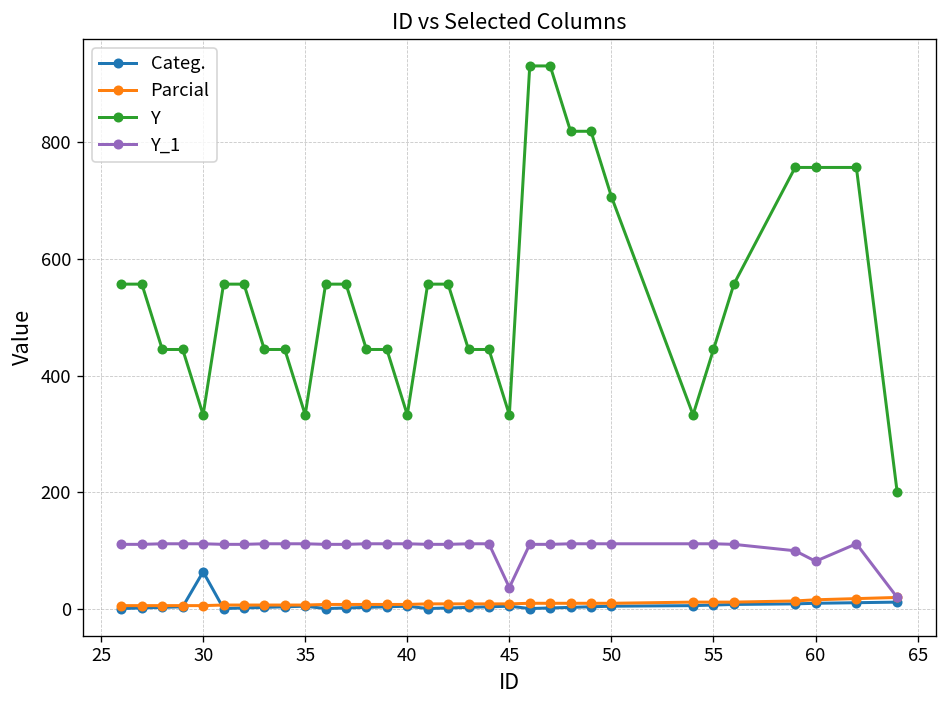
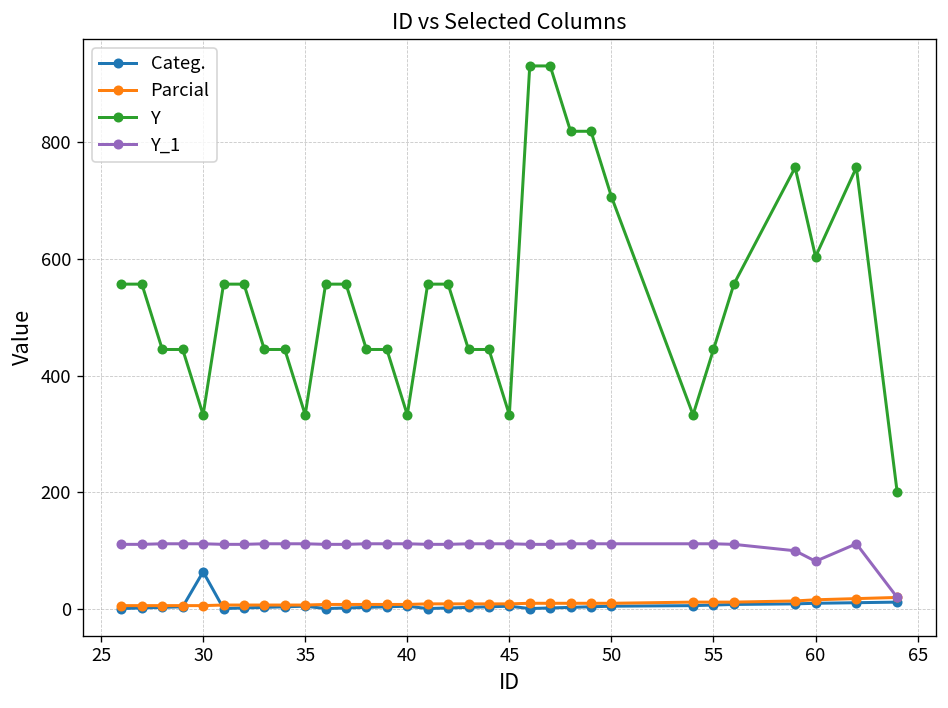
Y_1, 45: 40 -> 110
Y, 60: 760 -> 600
